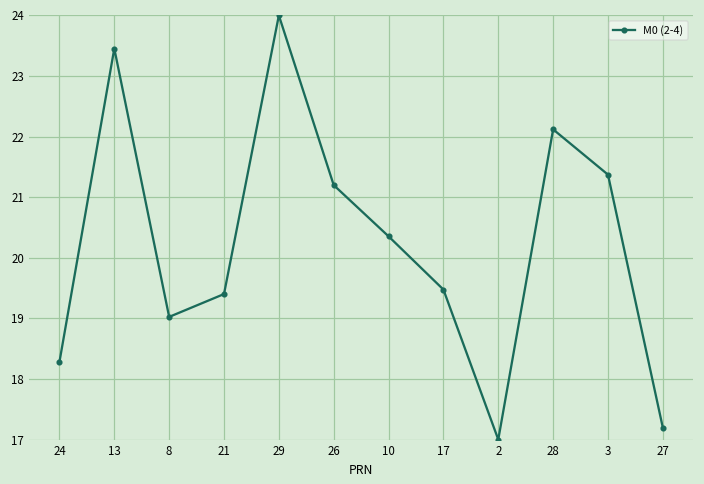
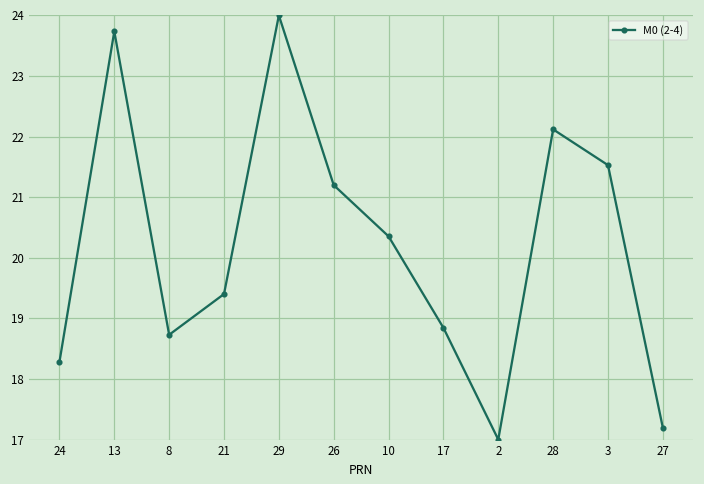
13: 23.5 -> 23.7
8: 19.0 -> 18.7
17: 19.5 -> 18.8
3: 21.4 -> 21.5
